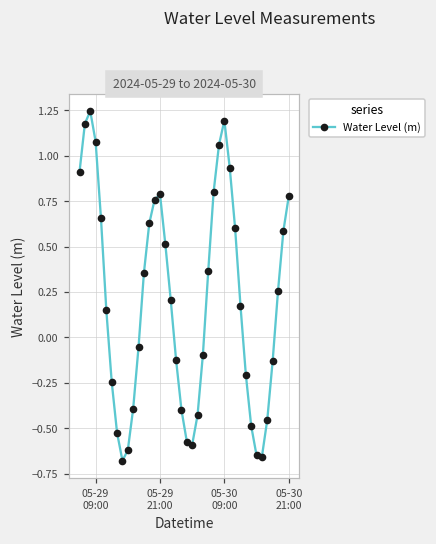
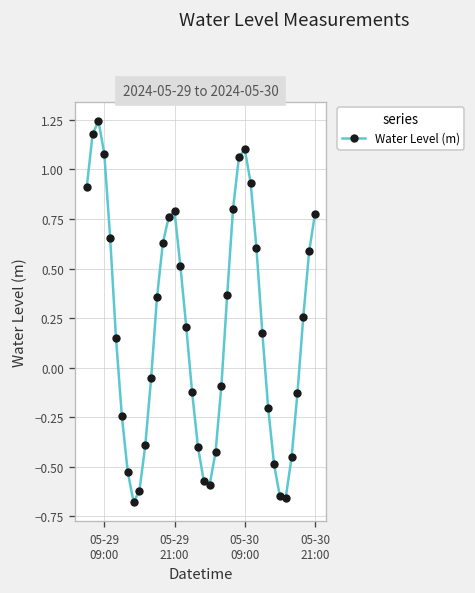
05-30 09:00: 1.19 -> 1.10
